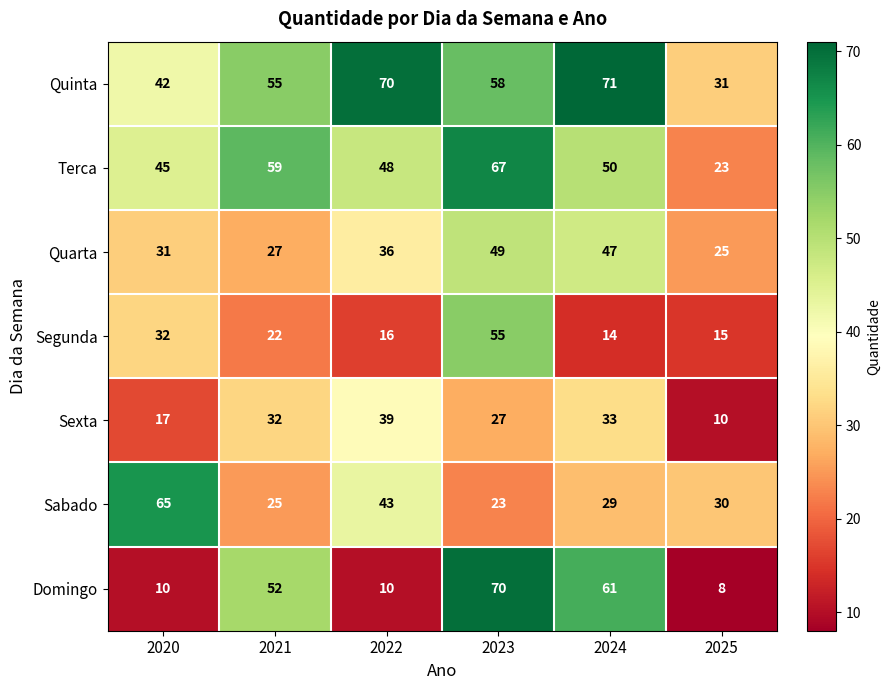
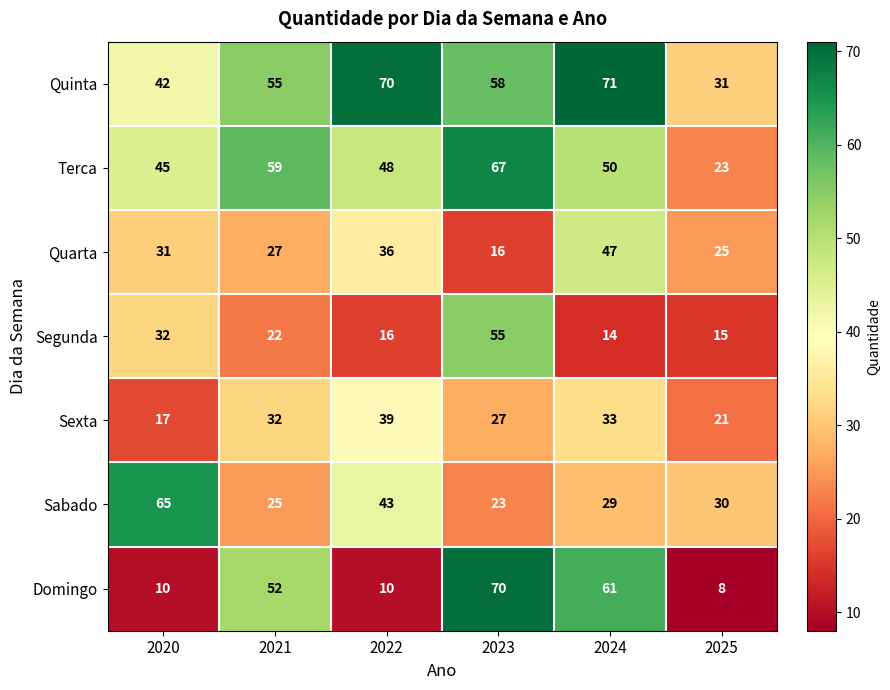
Quarta, 2023: 49 -> 16
Sexta, 2025: 10 -> 21
